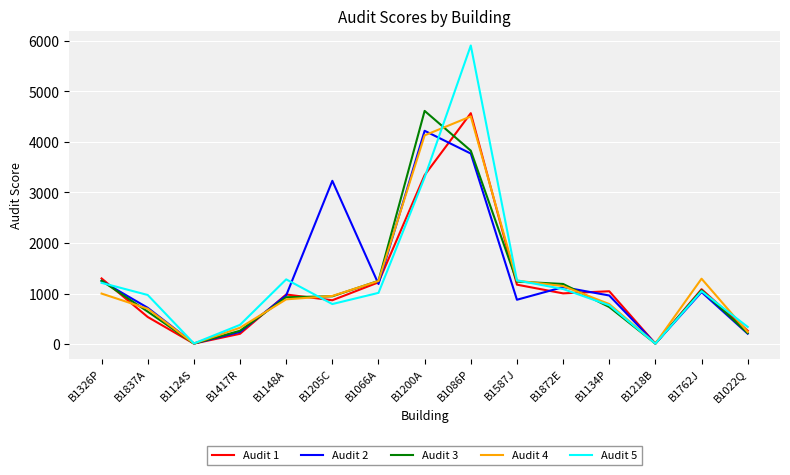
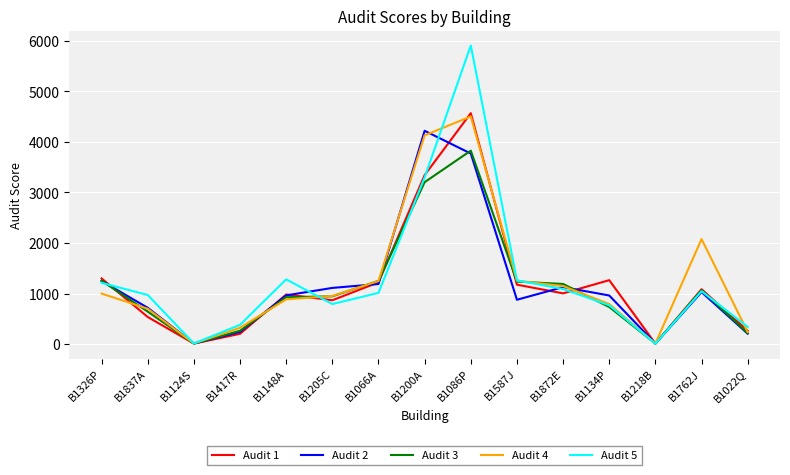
Audit 2, B1205C: 3200 -> 1100
Audit 3, B1200A: 4600 -> 3200
Audit 1, B1134P: 1000 -> 1300
Audit 4, B1762J: 1300 -> 2100
